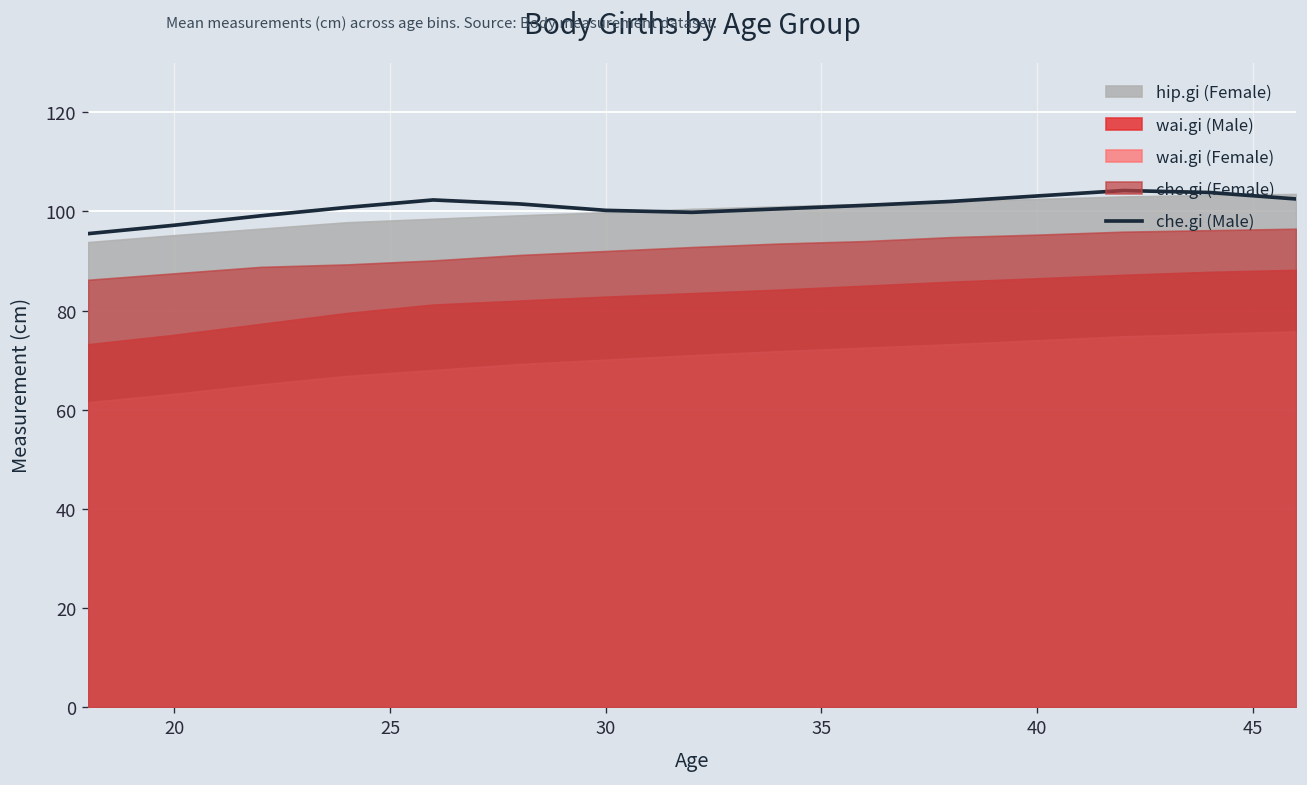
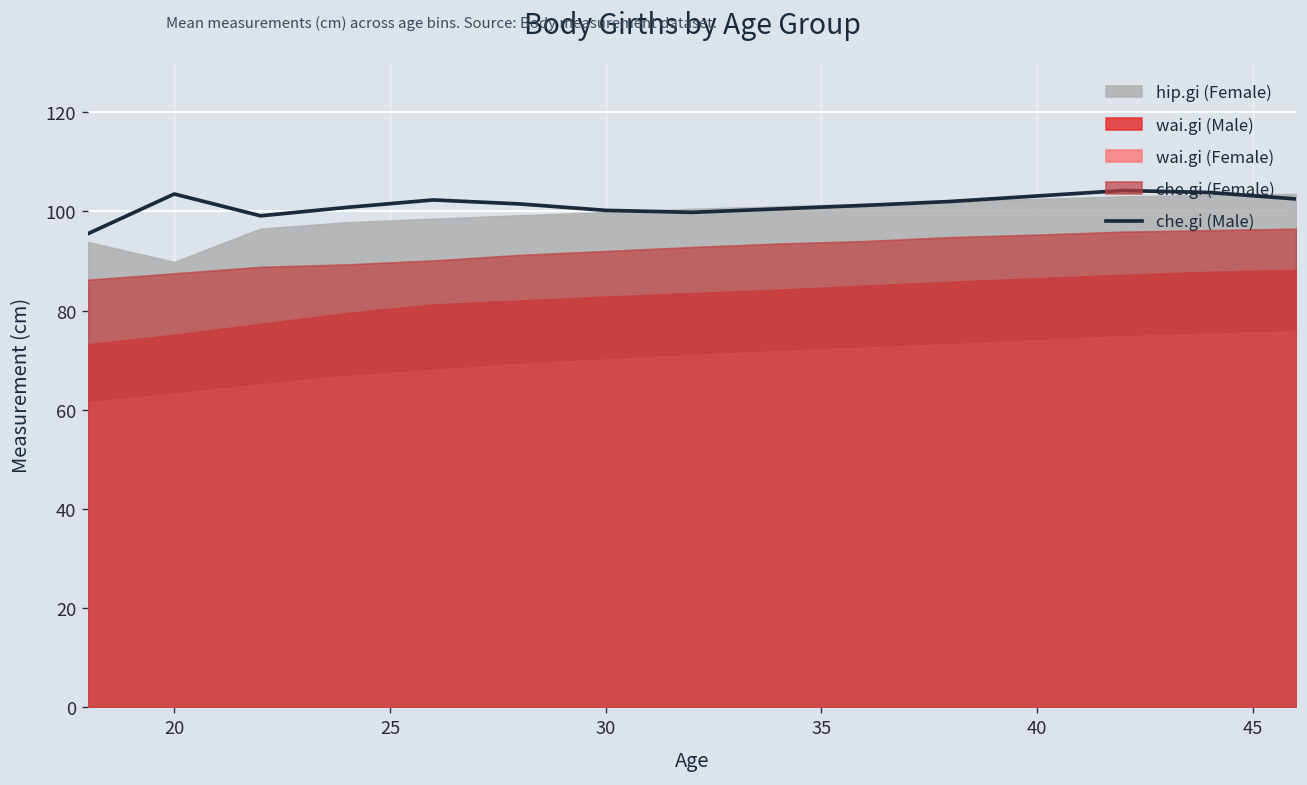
che.gi (Male), 20: 97 -> 104
hip.gi (Female), 20: 95 -> 90
